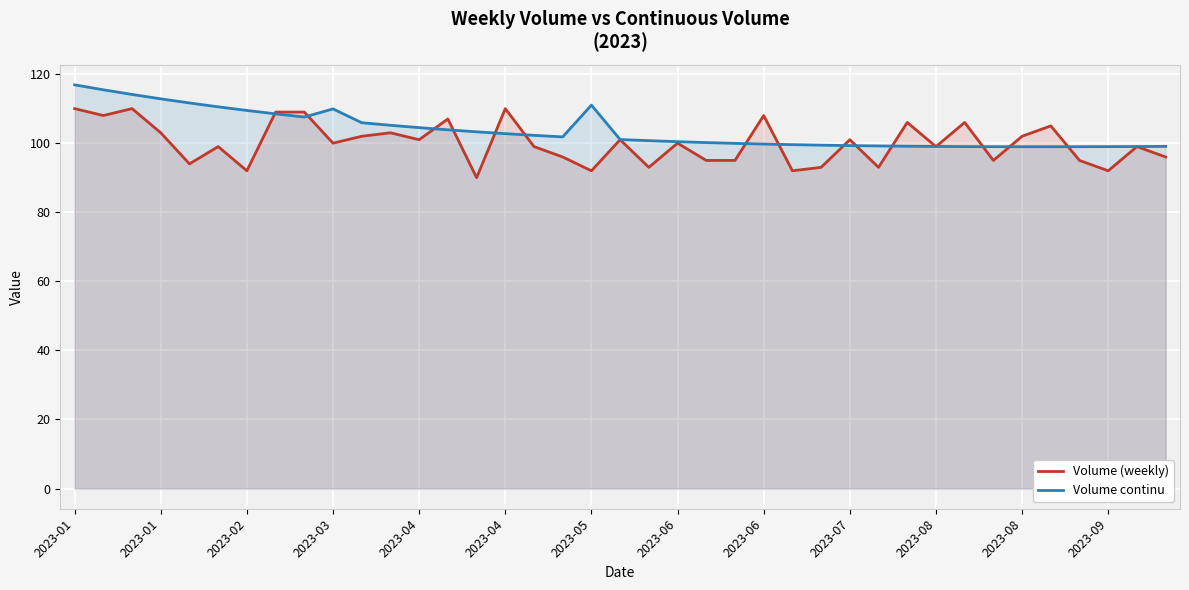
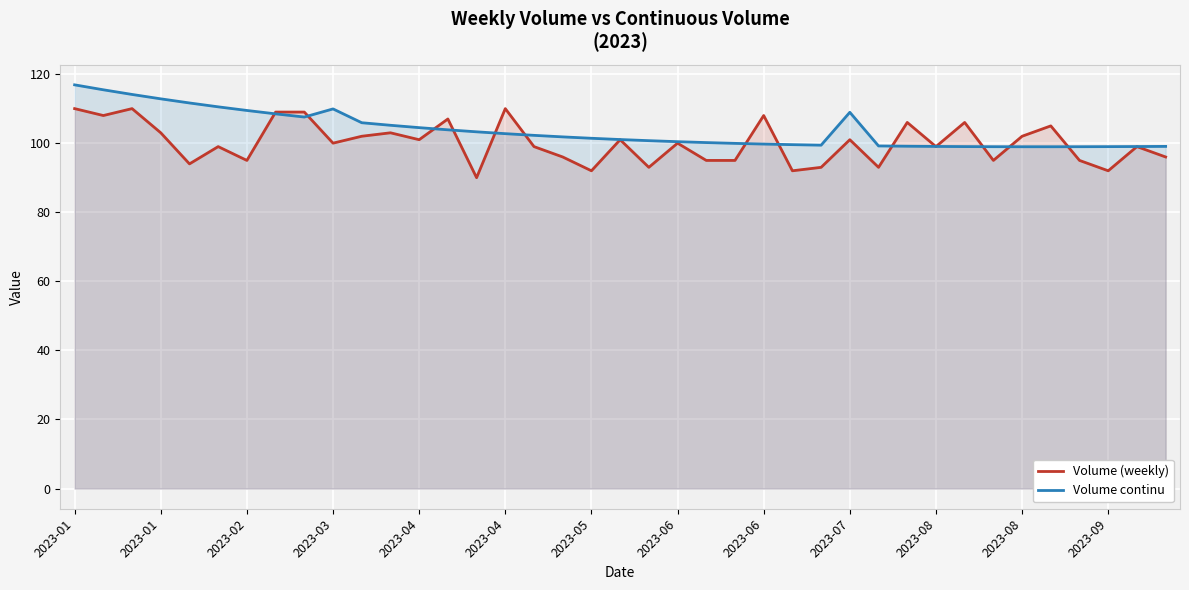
Volume (weekly), 2023-02: 92 -> 95
Volume continu, 2023-05: 111 -> 101
Volume continu, 2023-07: 99 -> 109
